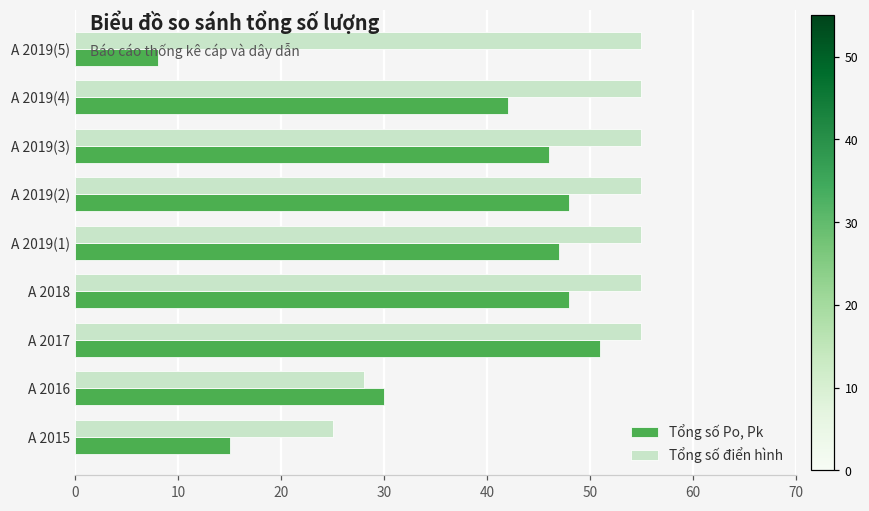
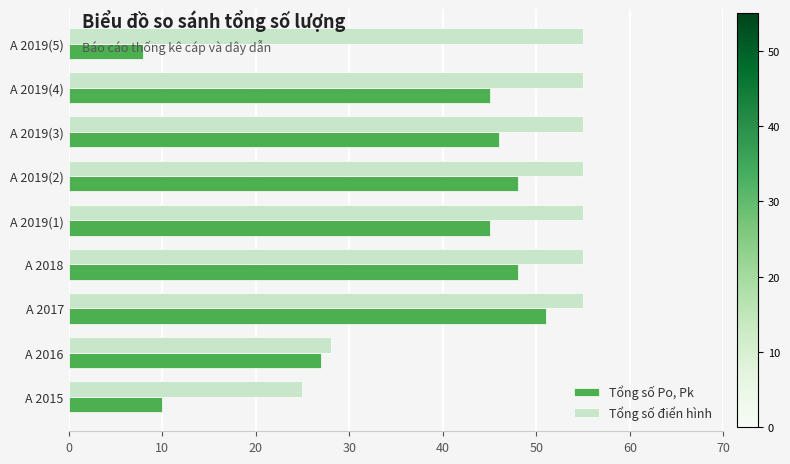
Tổng số Po, Pk, A 2019(4): 42 -> 45
Tổng số Po, Pk, A 2019(1): 47 -> 45
Tổng số Po, Pk, A 2016: 30 -> 27
Tổng số Po, Pk, A 2015: 15 -> 10
